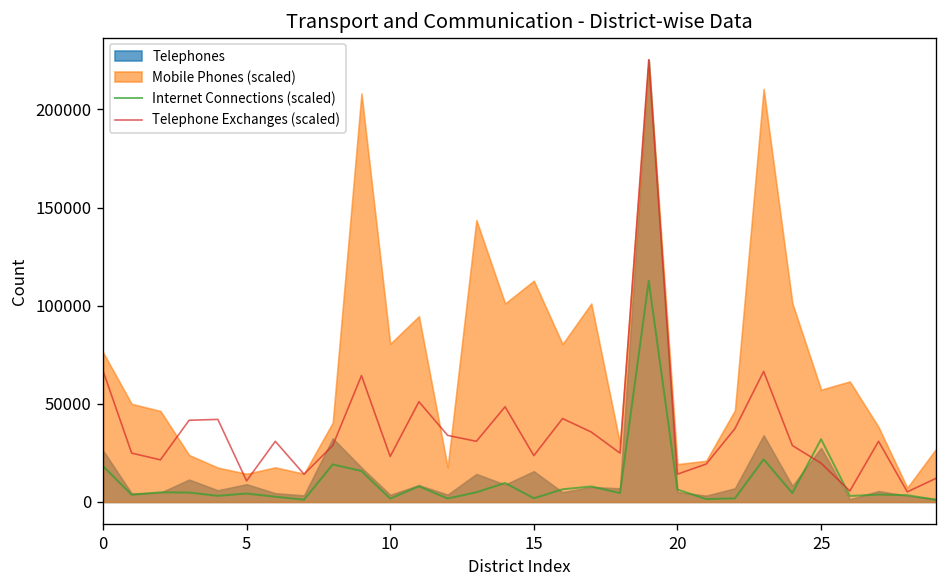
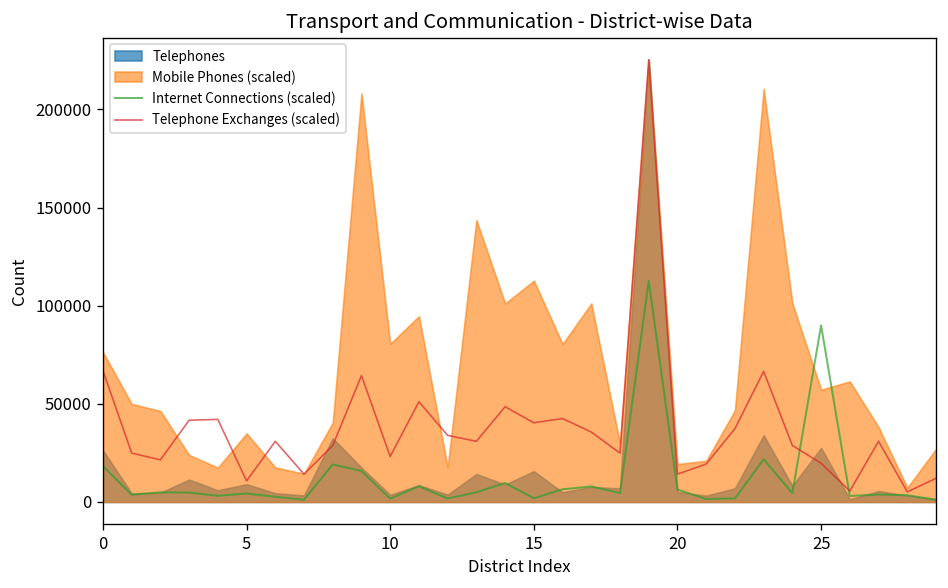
Mobile Phones (scaled), 5: 14000 -> 35000
Telephone Exchanges (scaled), 15: 24000 -> 40000
Internet Connections (scaled), 25: 32000 -> 90000
